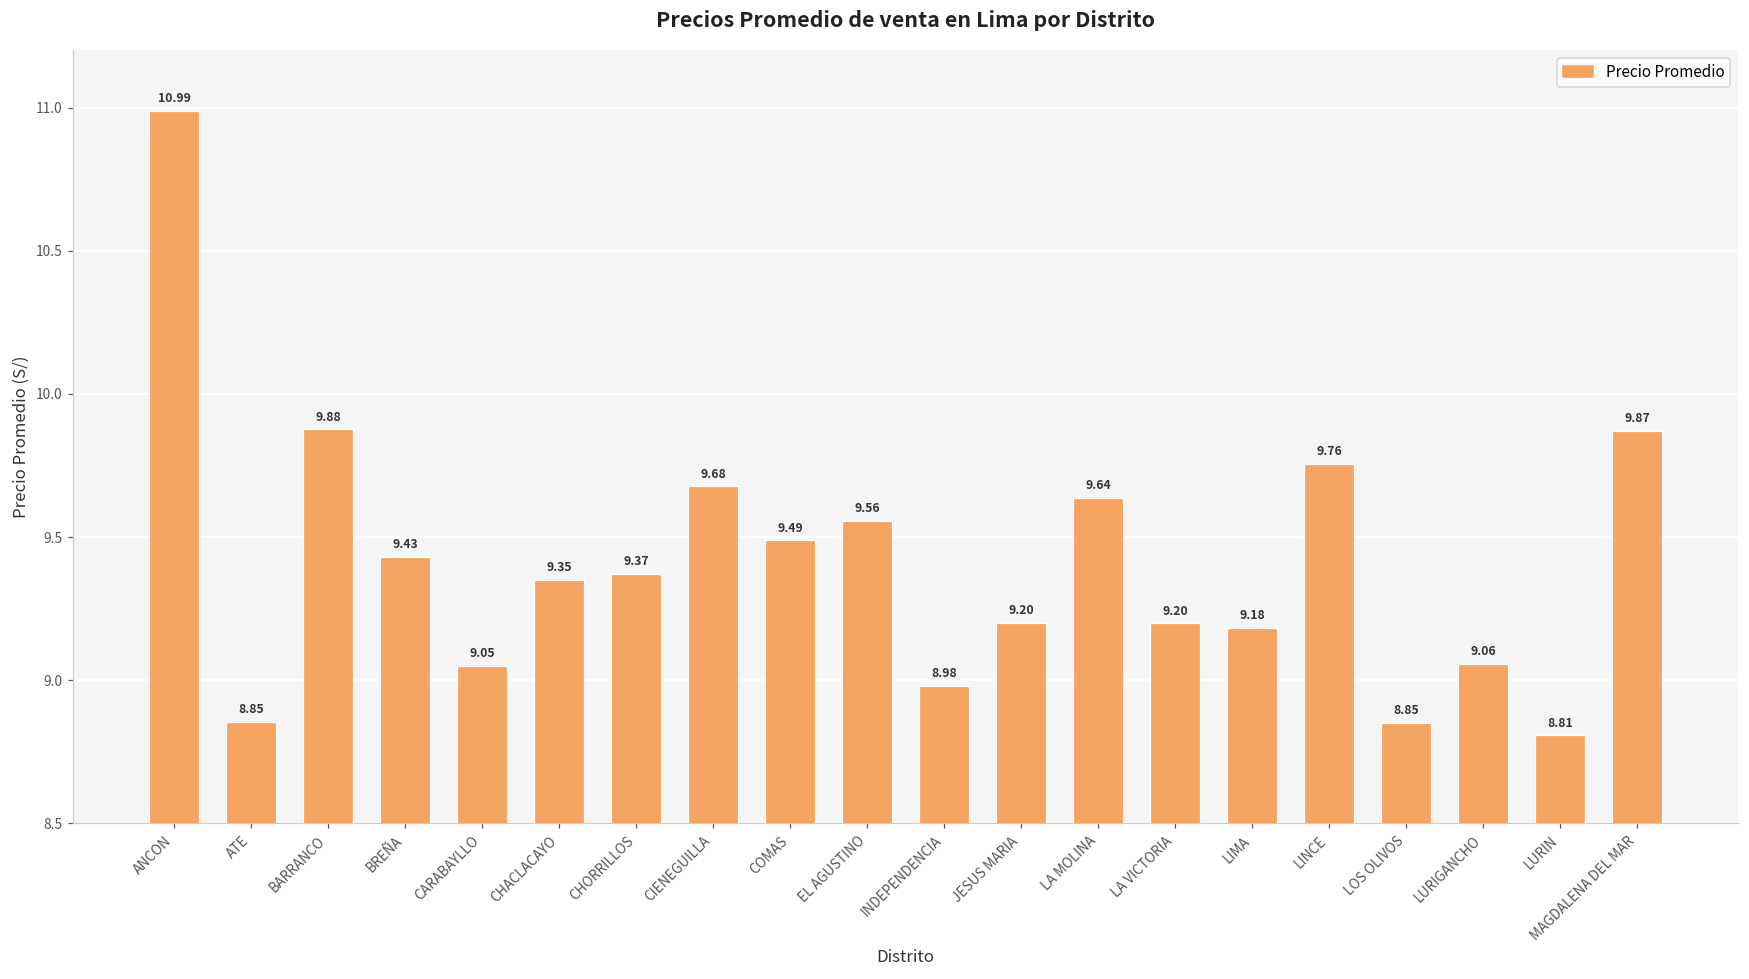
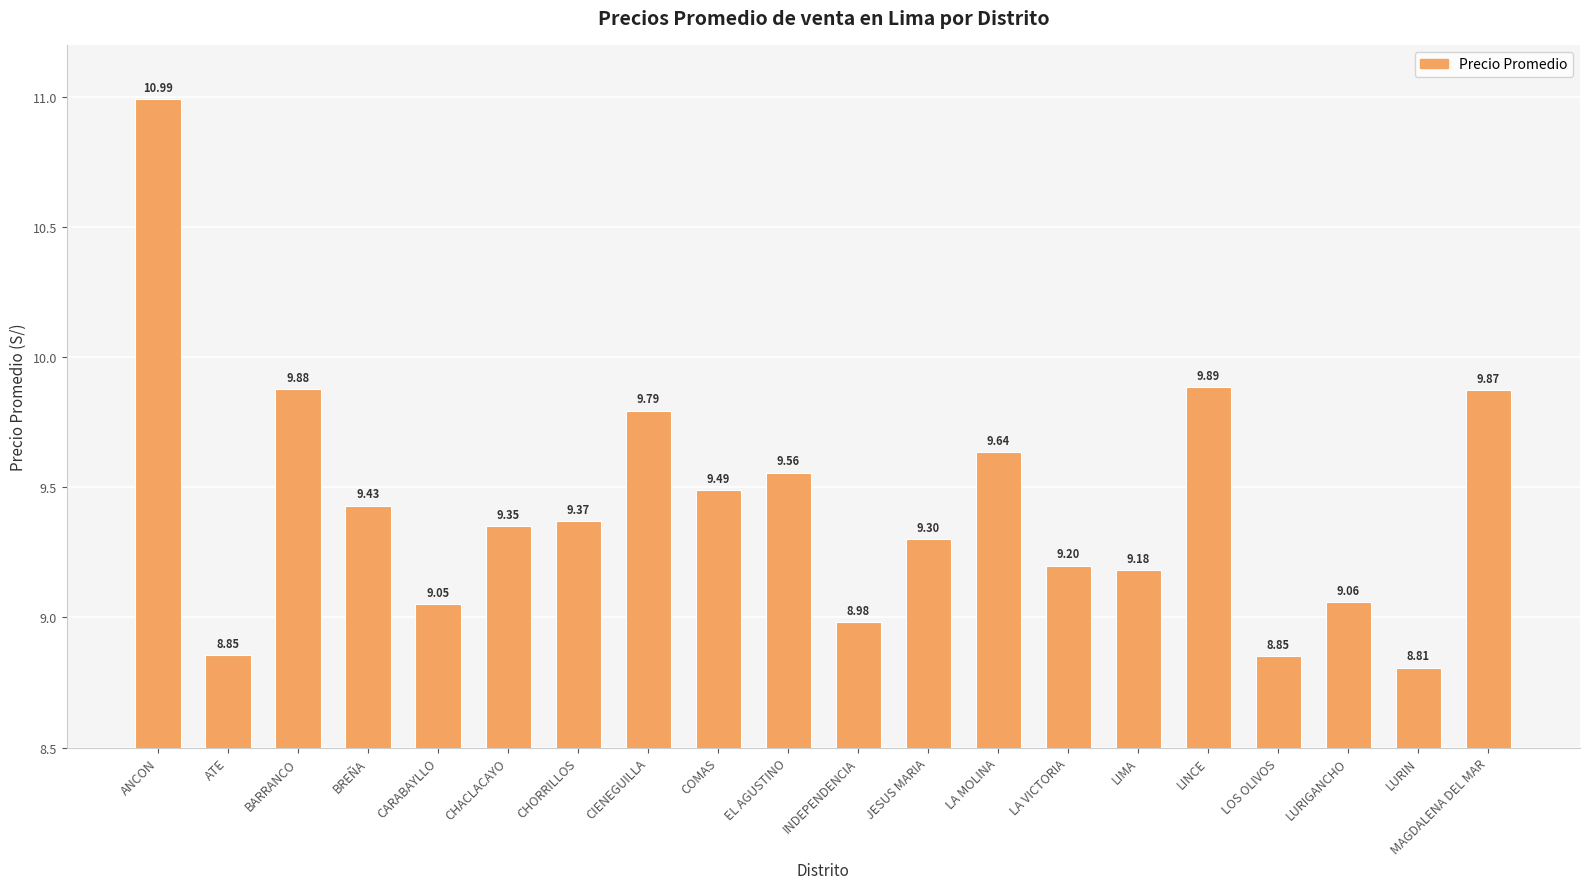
CIENEGUILLA: 9.68 -> 9.79
JESUS MARIA: 9.20 -> 9.30
LINCE: 9.76 -> 9.89
